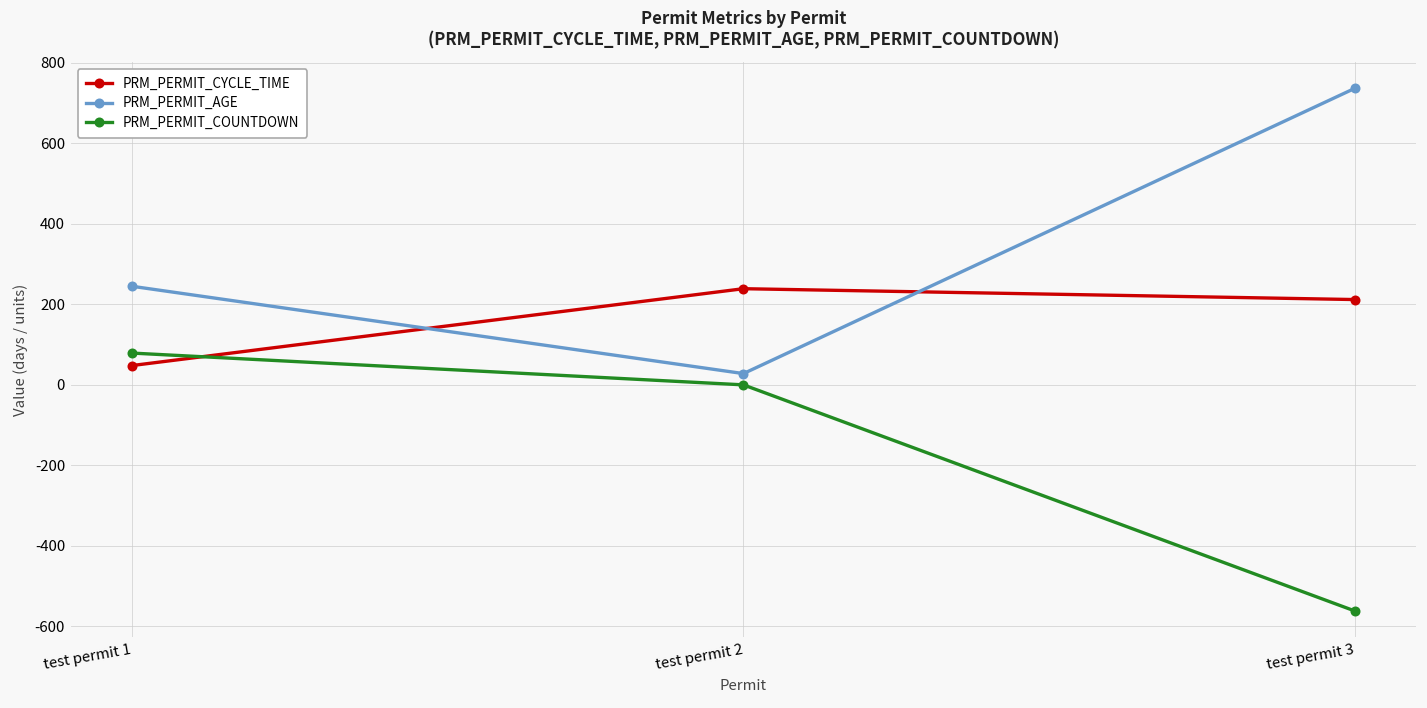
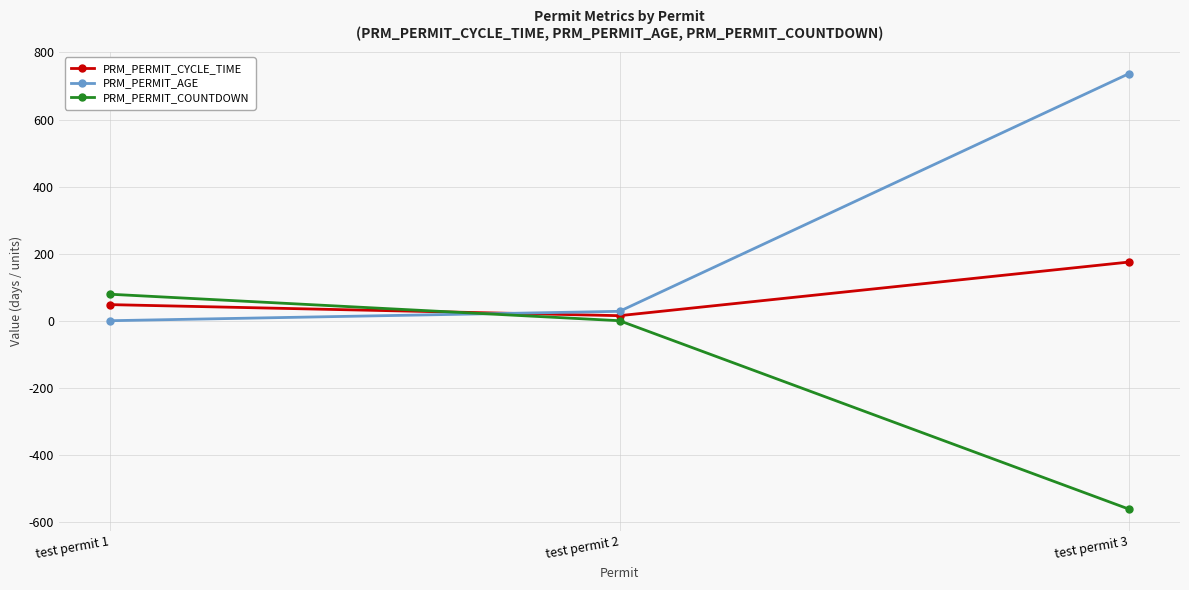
PRM_PERMIT_AGE, test permit 1: 250 -> 0
PRM_PERMIT_CYCLE_TIME, test permit 2: 240 -> 20
PRM_PERMIT_CYCLE_TIME, test permit 3: 210 -> 180
